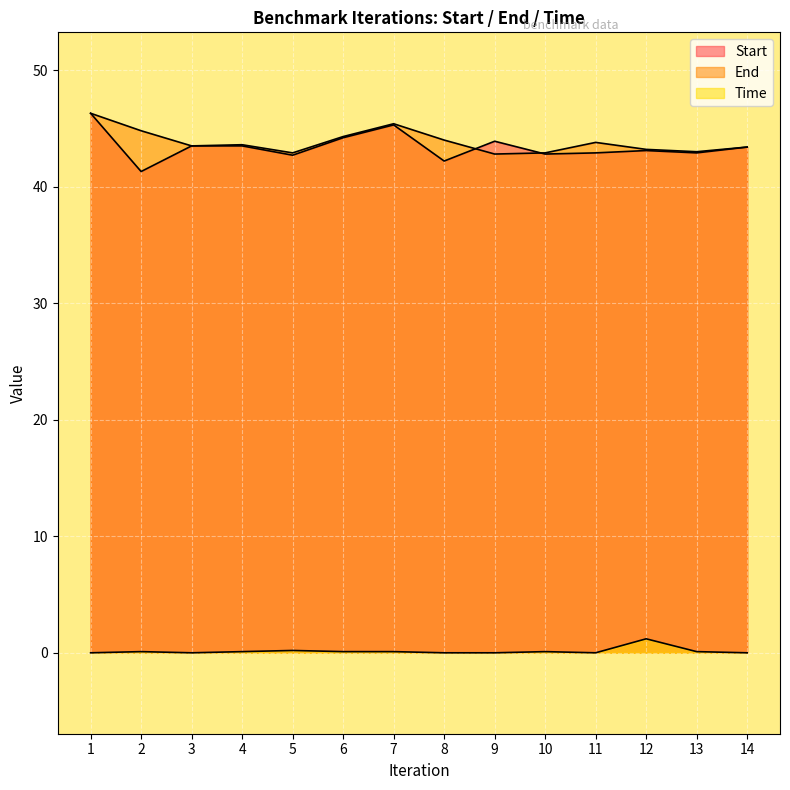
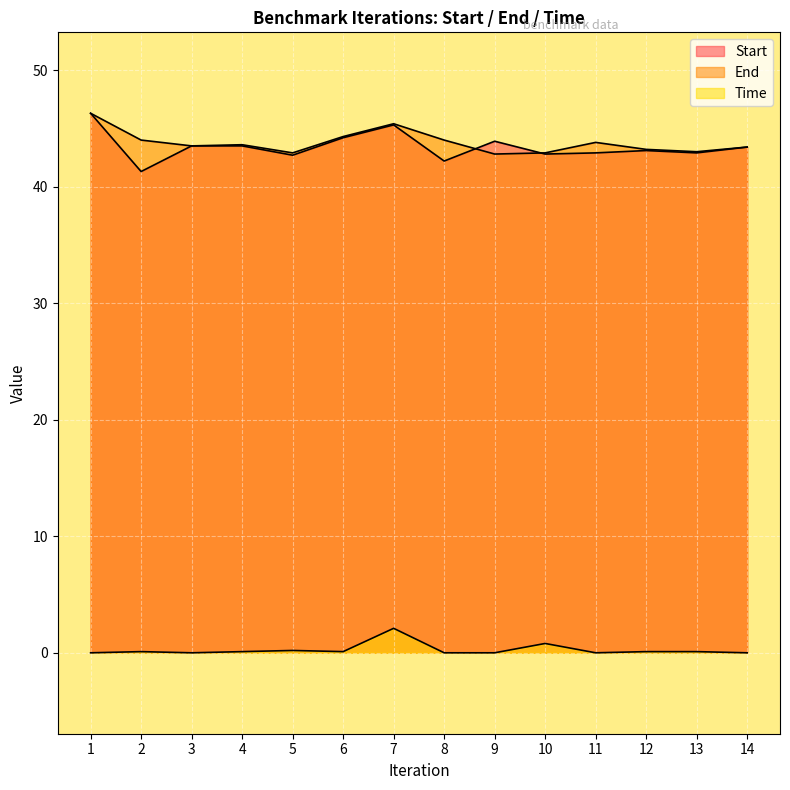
End, 2: 44.8 -> 44.0
Time, 7: 0.1 -> 2.1
Time, 10: 0.1 -> 0.8
Time, 12: 1.2 -> 0.1
